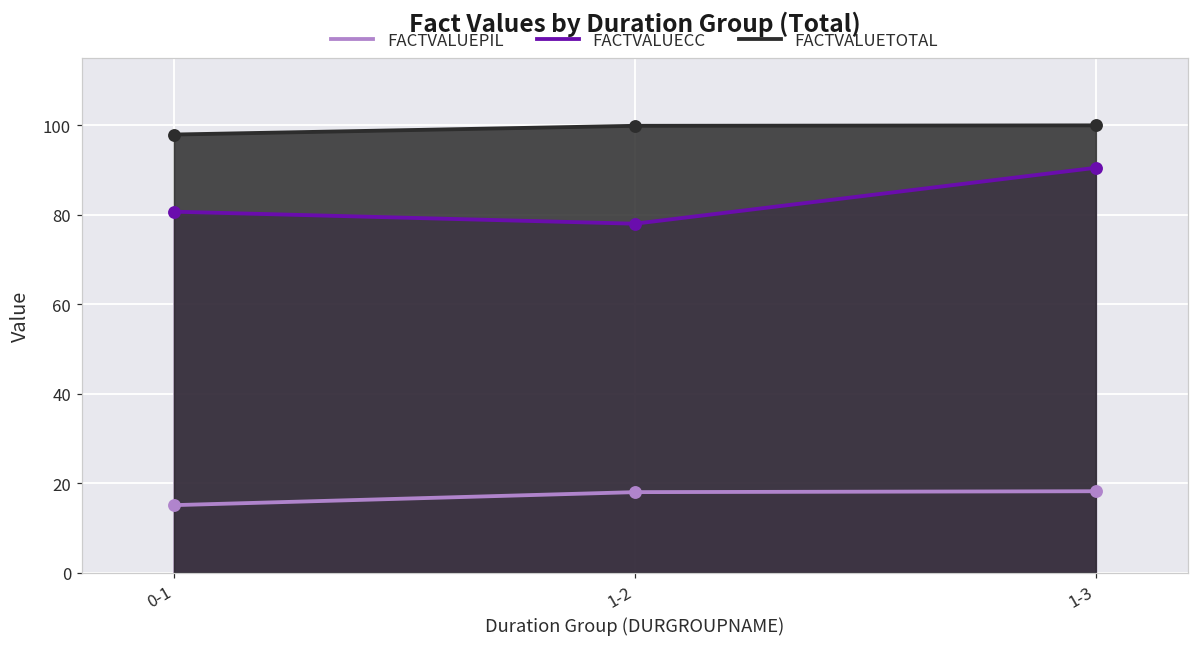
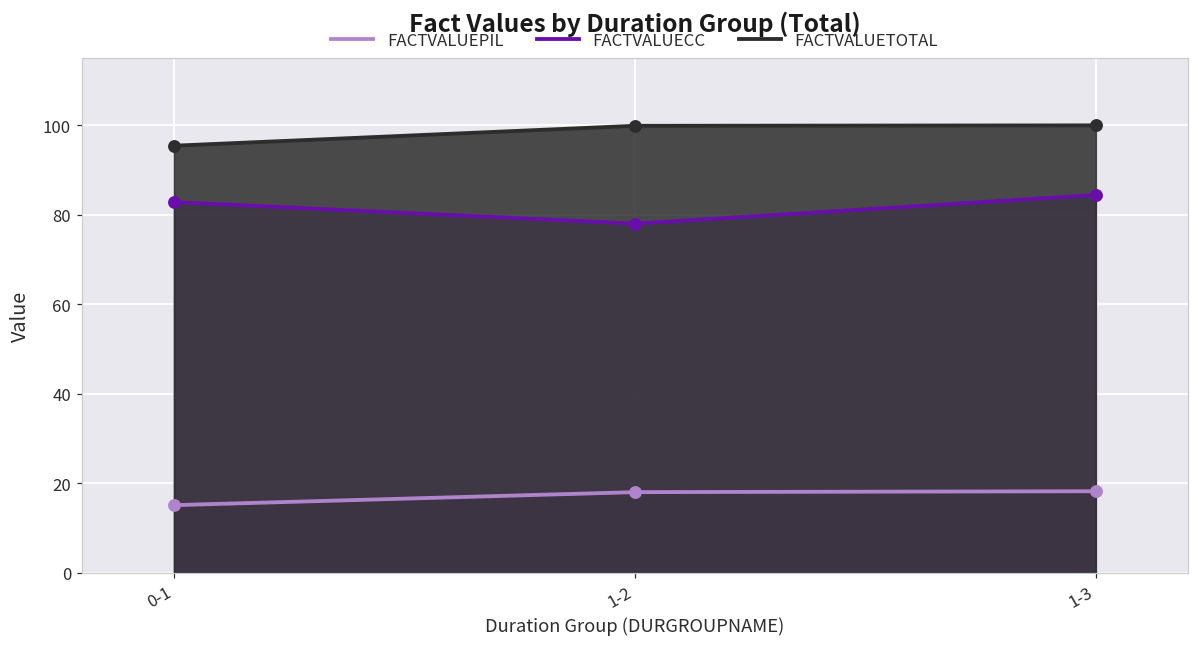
FACTVALUECC, 0-1: 81 -> 83
FACTVALUETOTAL, 0-1: 98 -> 95
FACTVALUECC, 1-3: 91 -> 84
